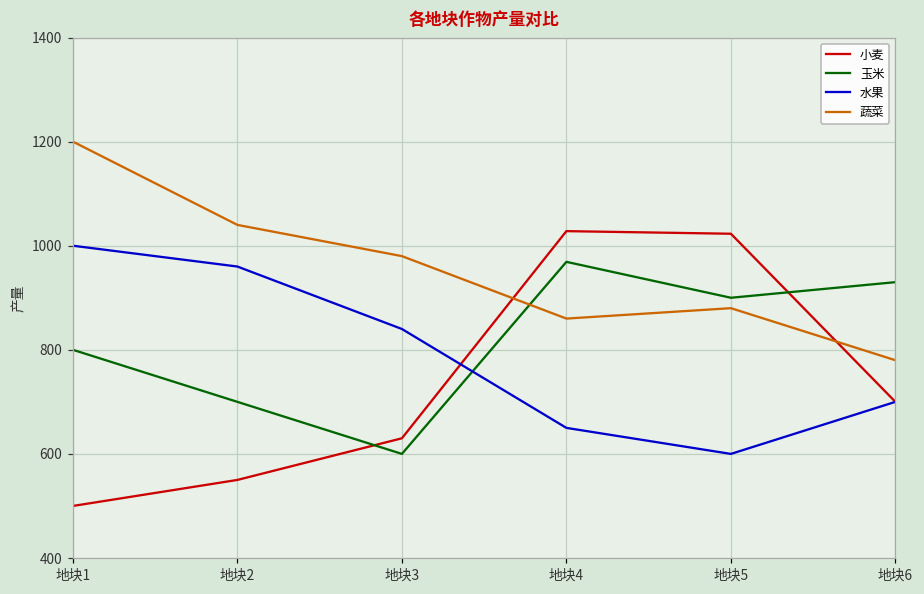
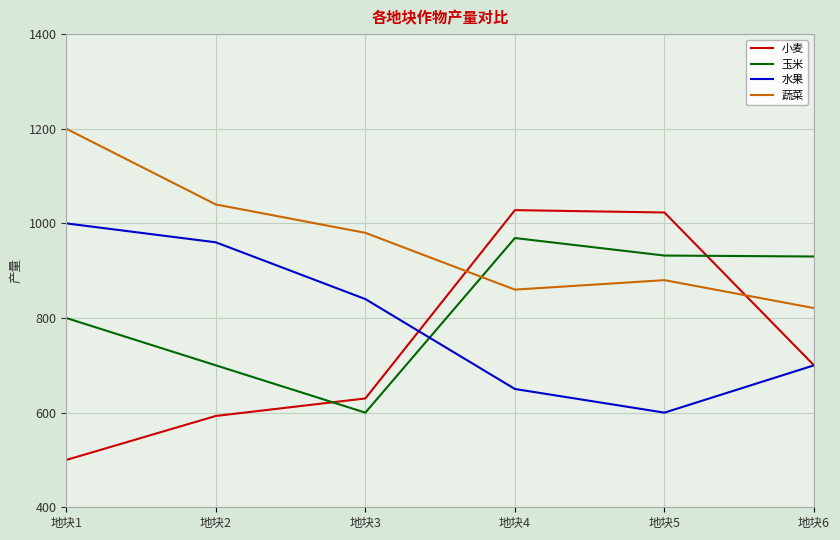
小麦, 地块2: 550 -> 590
玉米, 地块5: 900 -> 930
蔬菜, 地块6: 780 -> 820
